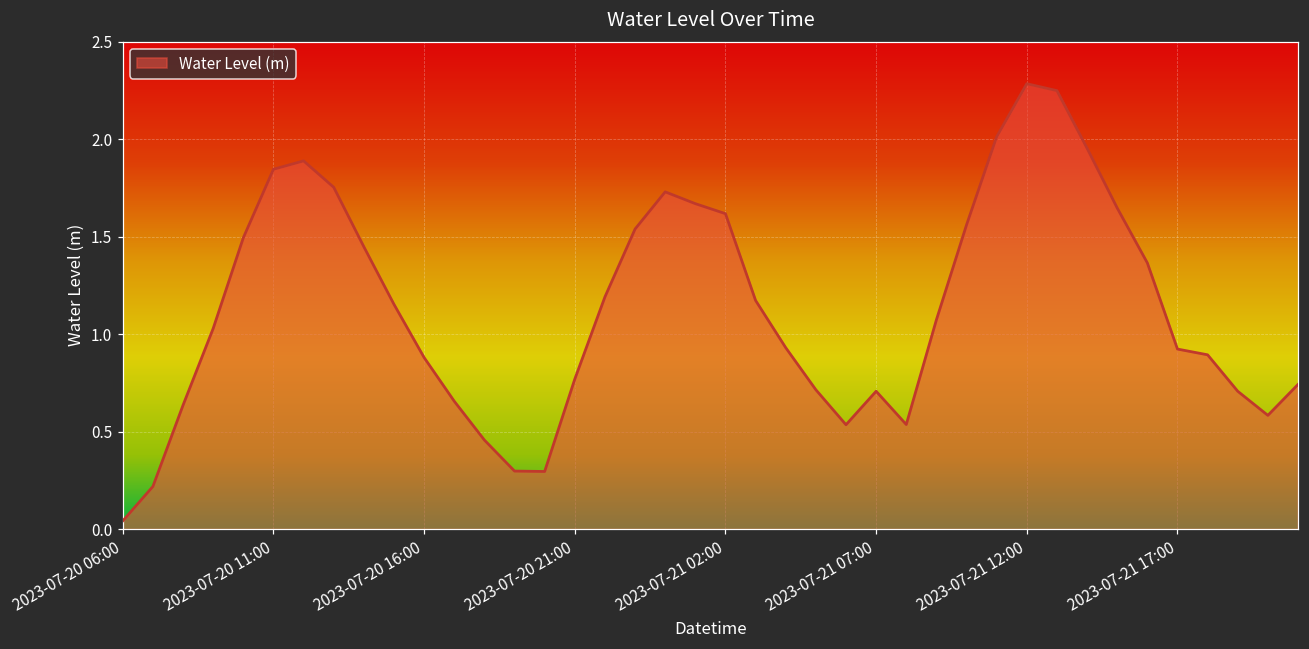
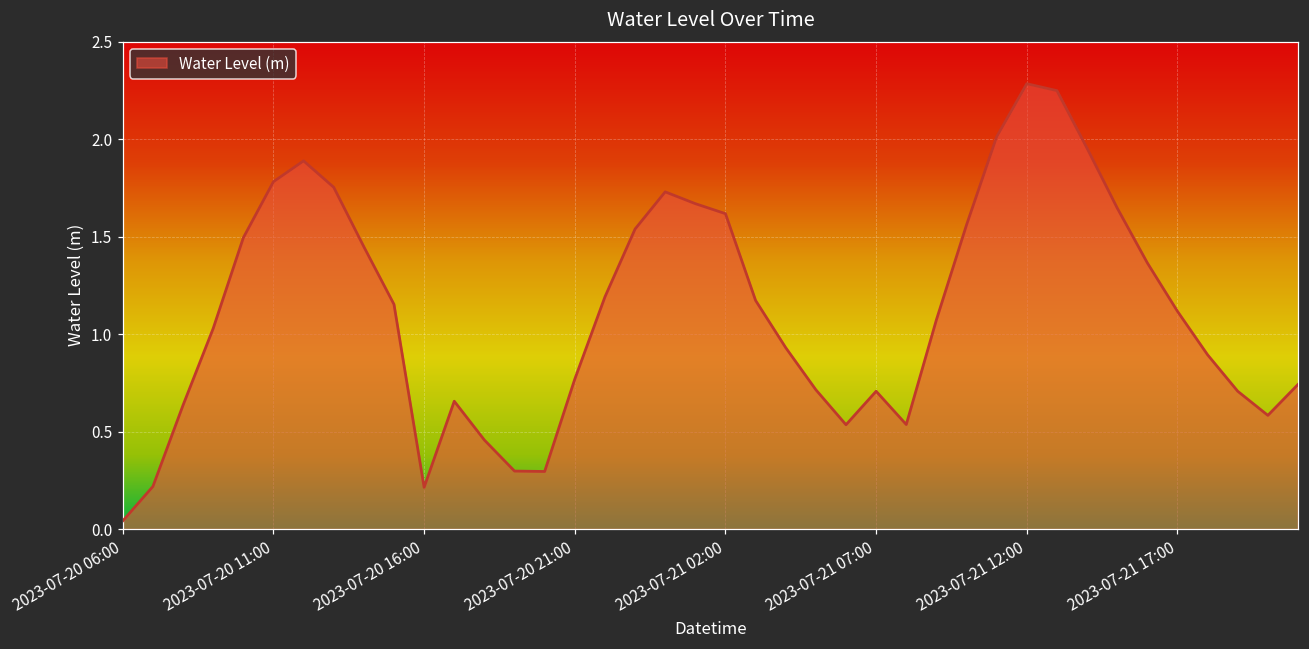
2023-07-20 11:00: 1.85 -> 1.78
2023-07-20 16:00: 0.88 -> 0.21
2023-07-21 17:00: 0.92 -> 1.12
